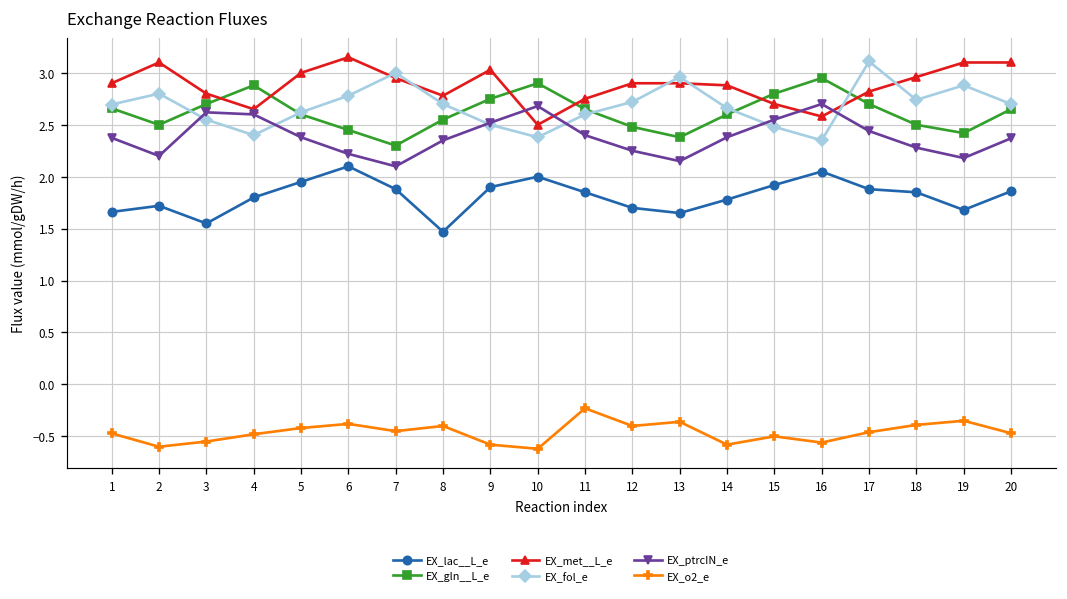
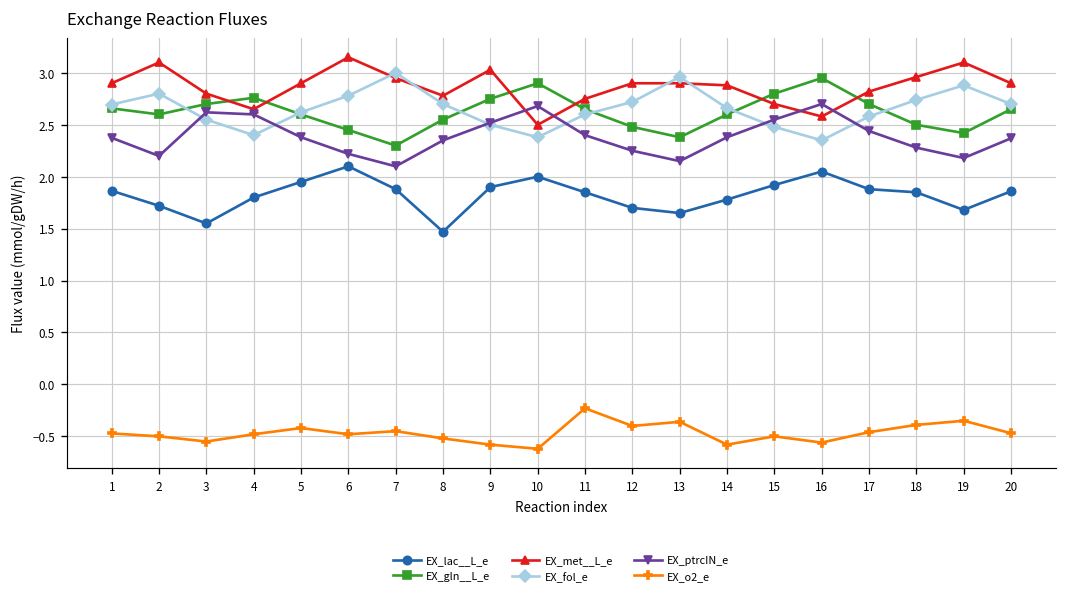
EX_lac__L_e, 1: 1.7 -> 1.9
EX_gln__L_e, 2: 2.5 -> 2.6
EX_o2_e, 2: -0.6 -> -0.5
EX_gln__L_e, 4: 2.9 -> 2.8
EX_met__L_e, 5: 3.0 -> 2.9
EX_o2_e, 6: -0.4 -> -0.5
EX_o2_e, 8: -0.4 -> -0.5
EX_fol_e, 17: 3.1 -> 2.6
EX_met__L_e, 20: 3.1 -> 2.9
